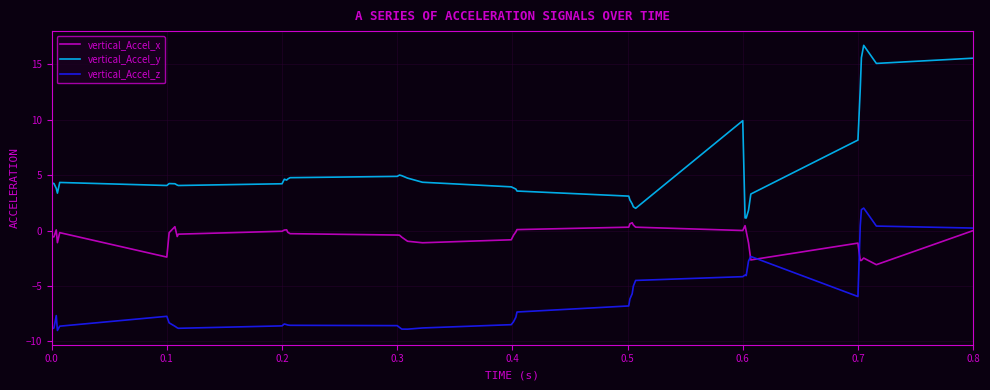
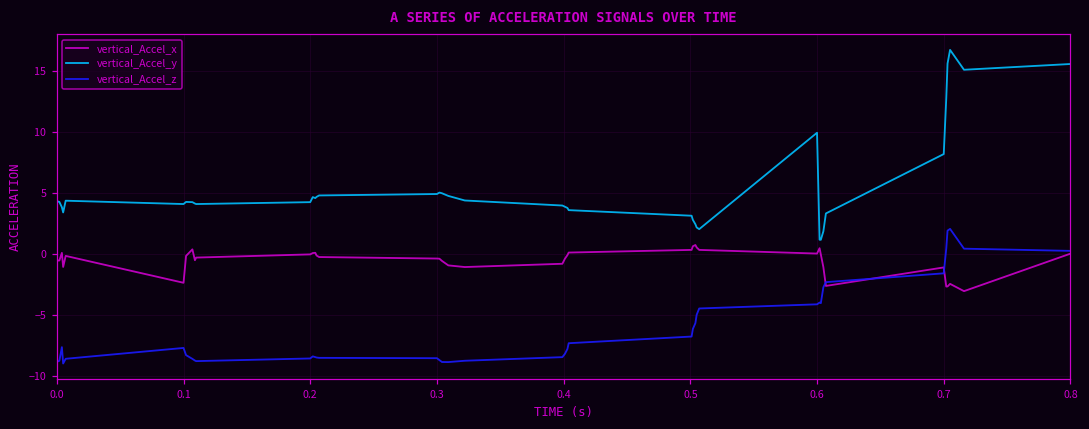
vertical_Accel_z, 0.7: -6.0 -> -1.6
